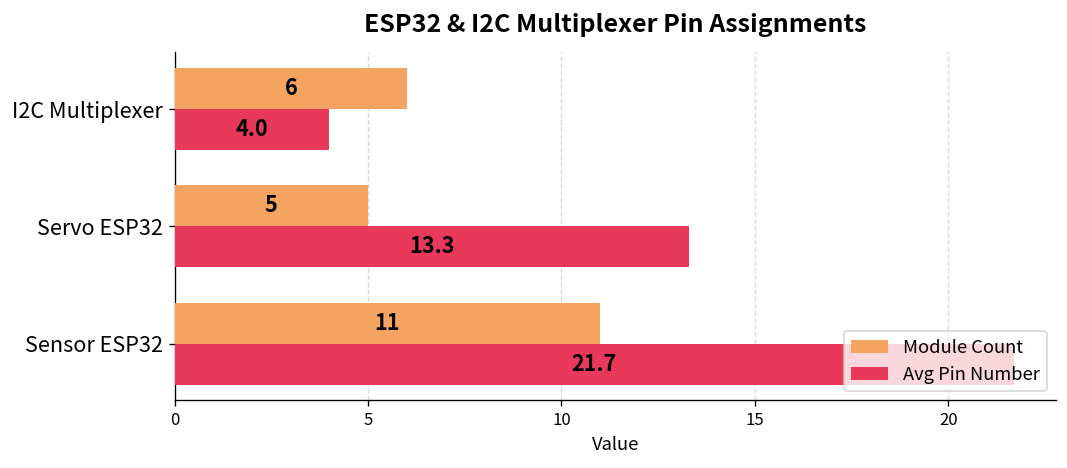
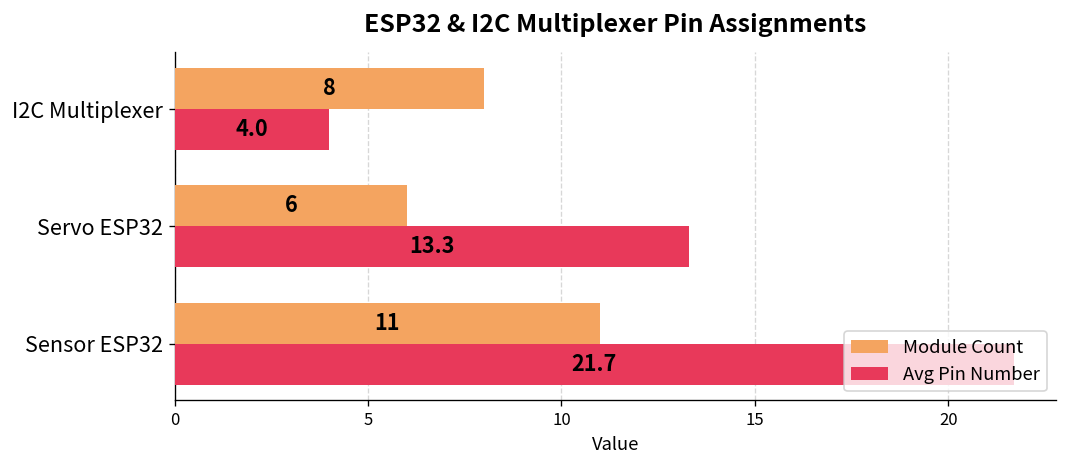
Module Count, I2C Multiplexer: 6 -> 8
Module Count, Servo ESP32: 5 -> 6
